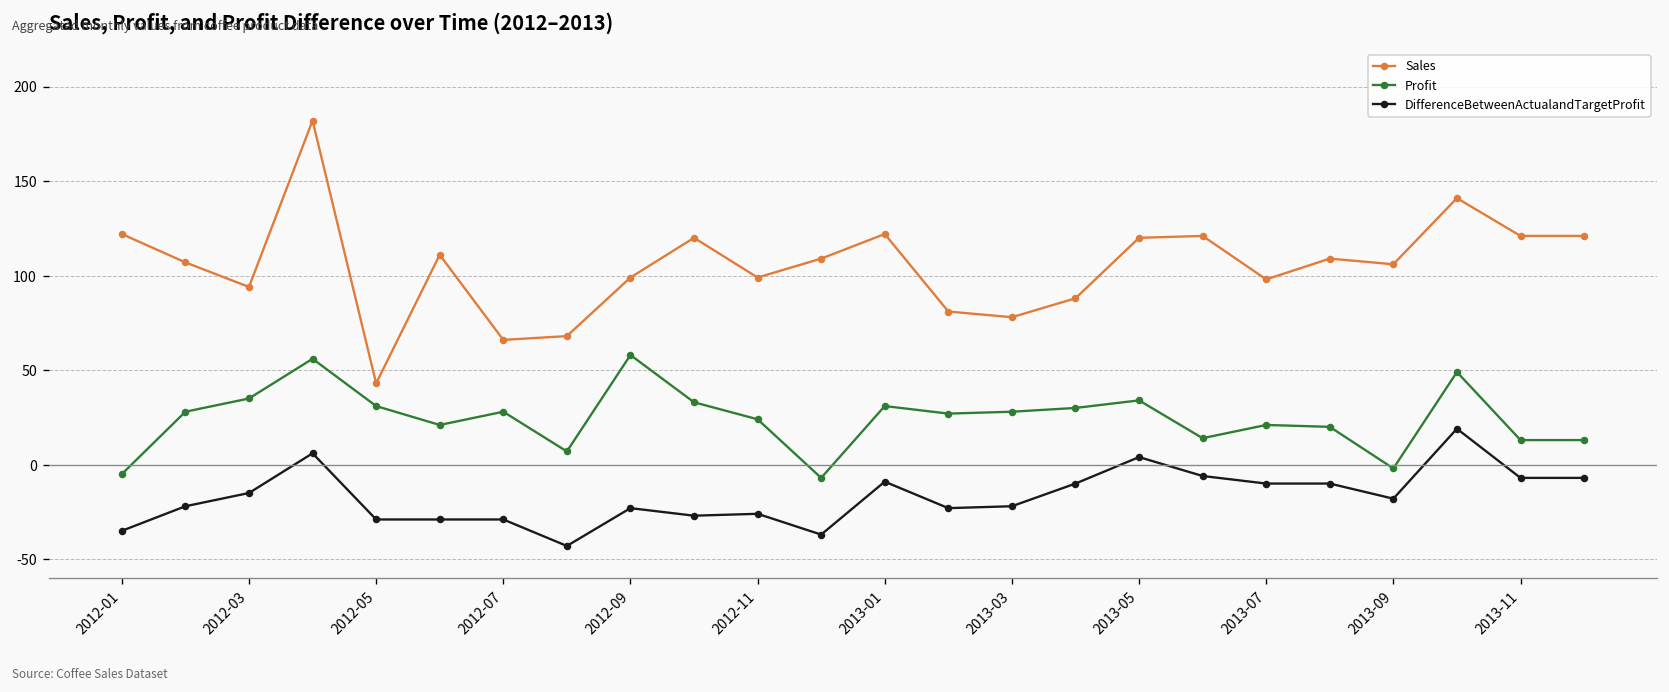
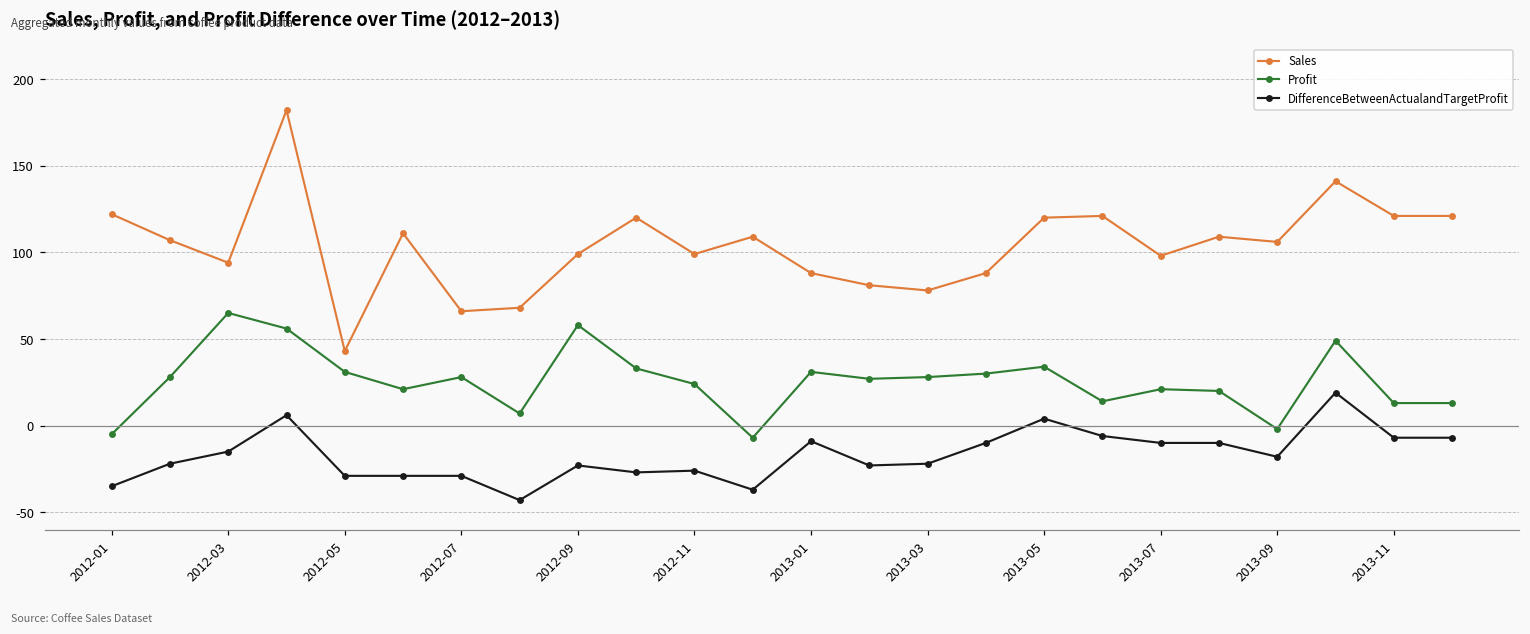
Profit, 2012-03: 35 -> 65
Sales, 2013-01: 122 -> 88
